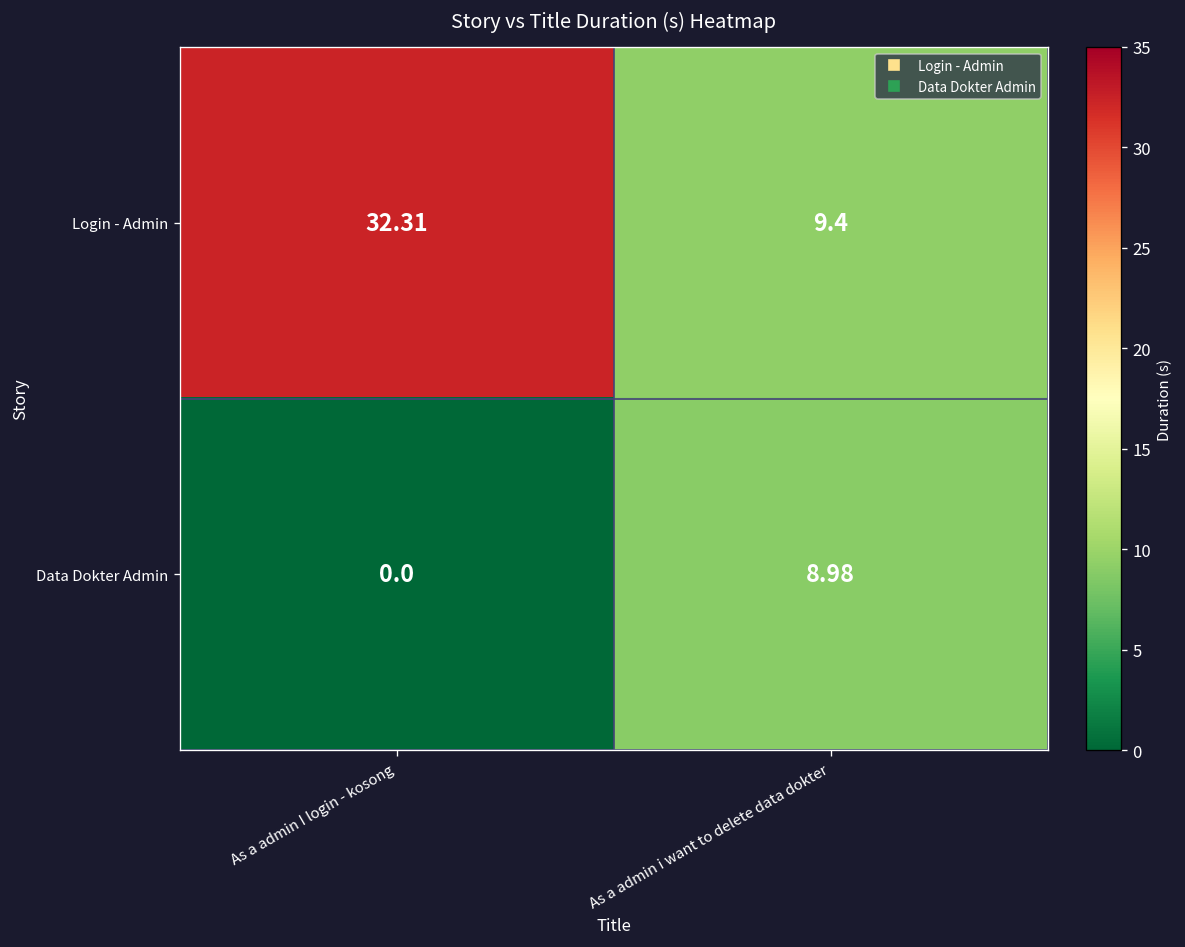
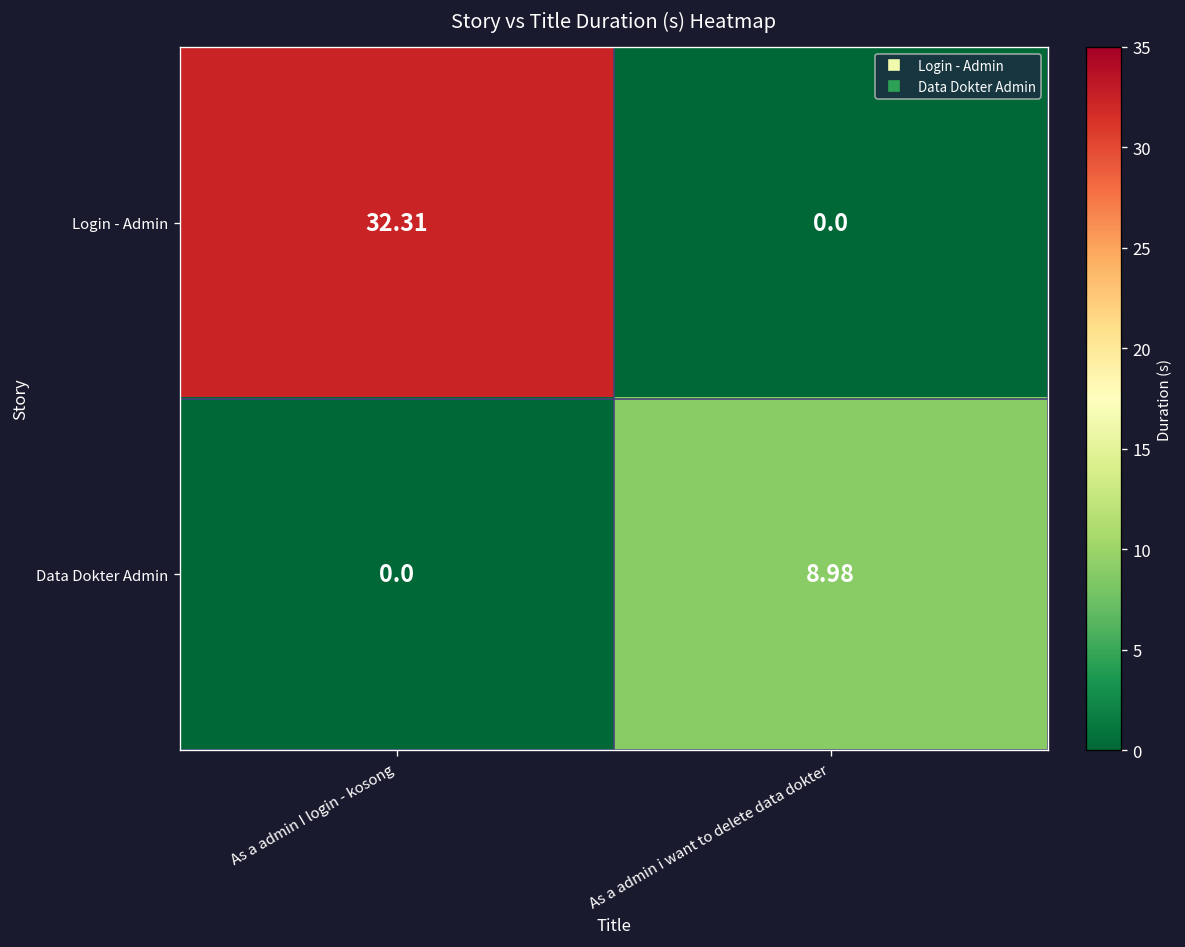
Login - Admin, As a admin i want to delete data dokter: 9.4 -> 0.0
